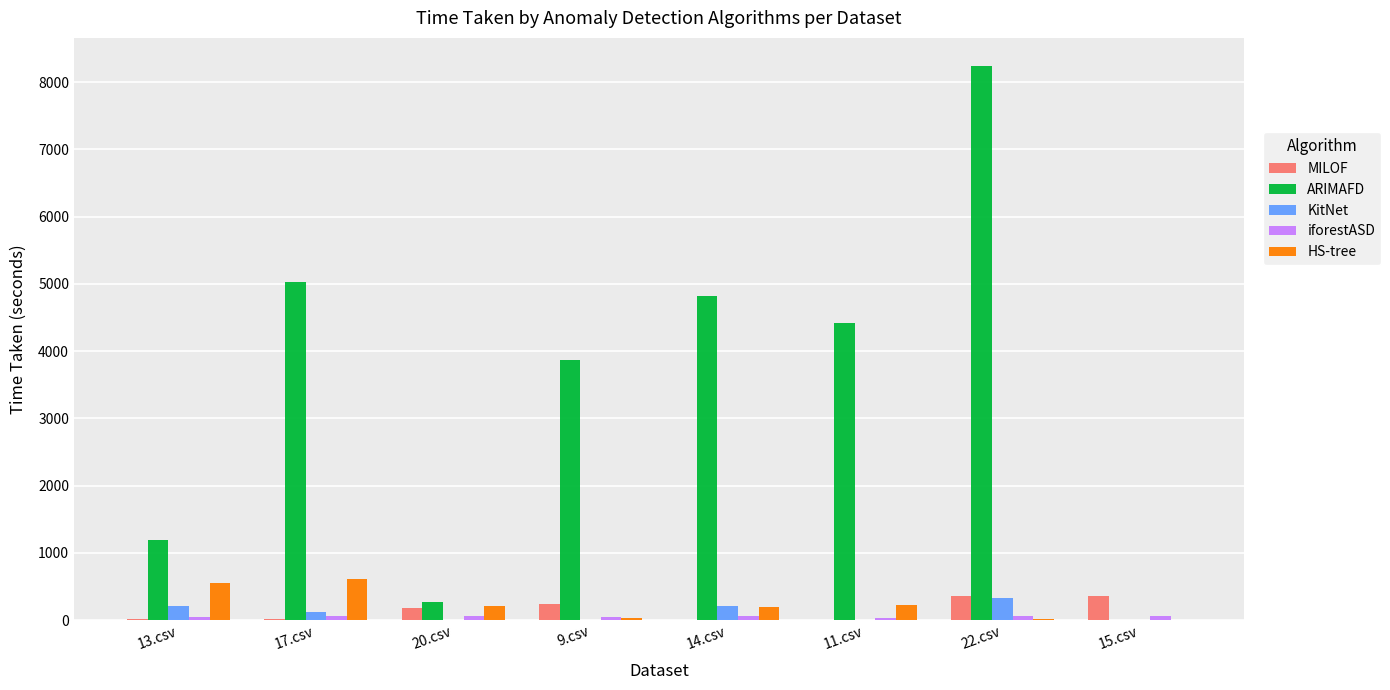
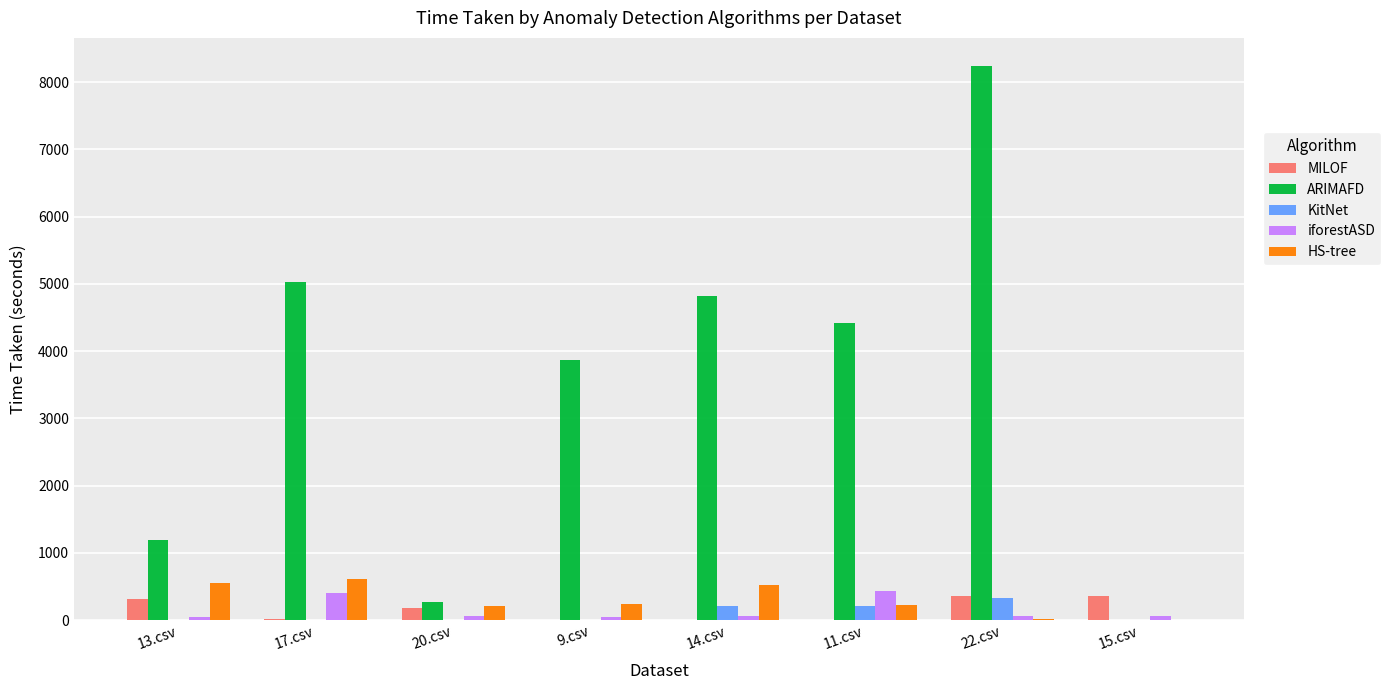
MILOF, 13.csv: 0 -> 300
KitNet, 13.csv: 200 -> 0
KitNet, 17.csv: 100 -> 0
iforestASD, 17.csv: 100 -> 400
MILOF, 9.csv: 200 -> 0
HS-tree, 9.csv: 0 -> 200
HS-tree, 14.csv: 200 -> 500
KitNet, 11.csv: 0 -> 200
iforestASD, 11.csv: 0 -> 400
